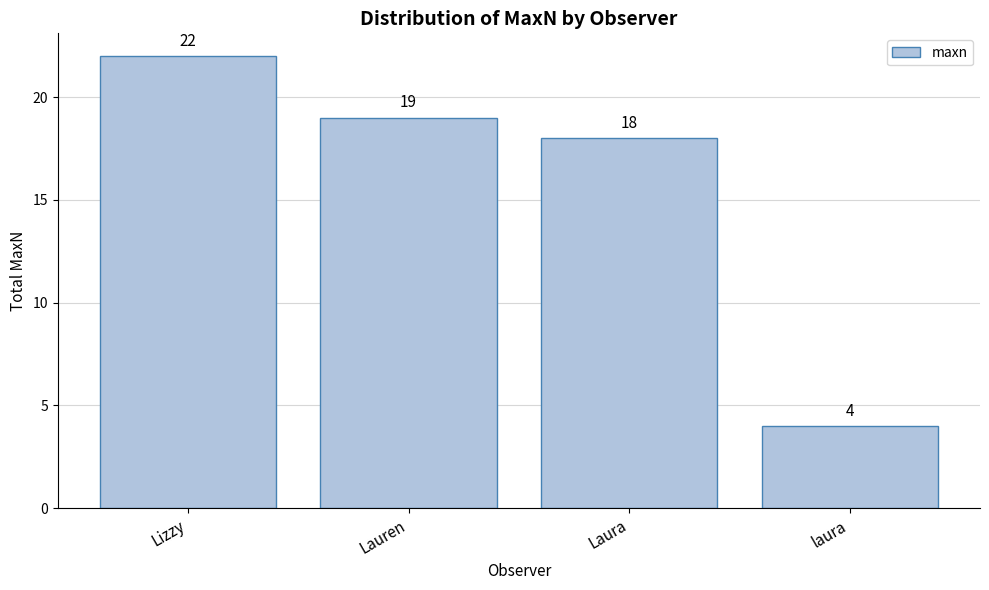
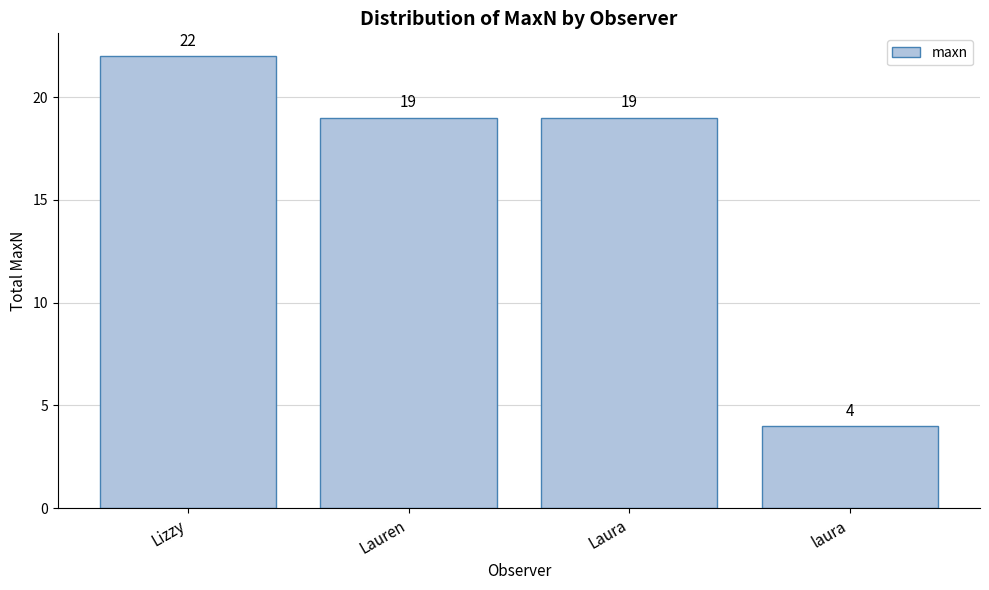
Laura: 18 -> 19
